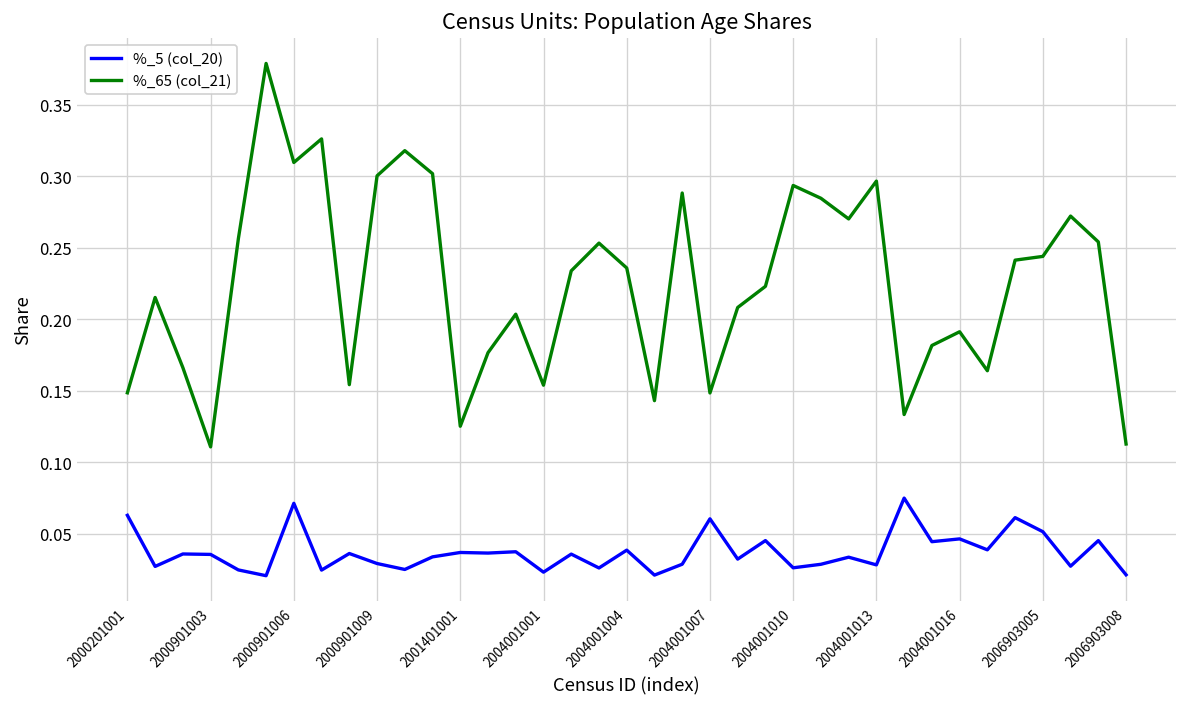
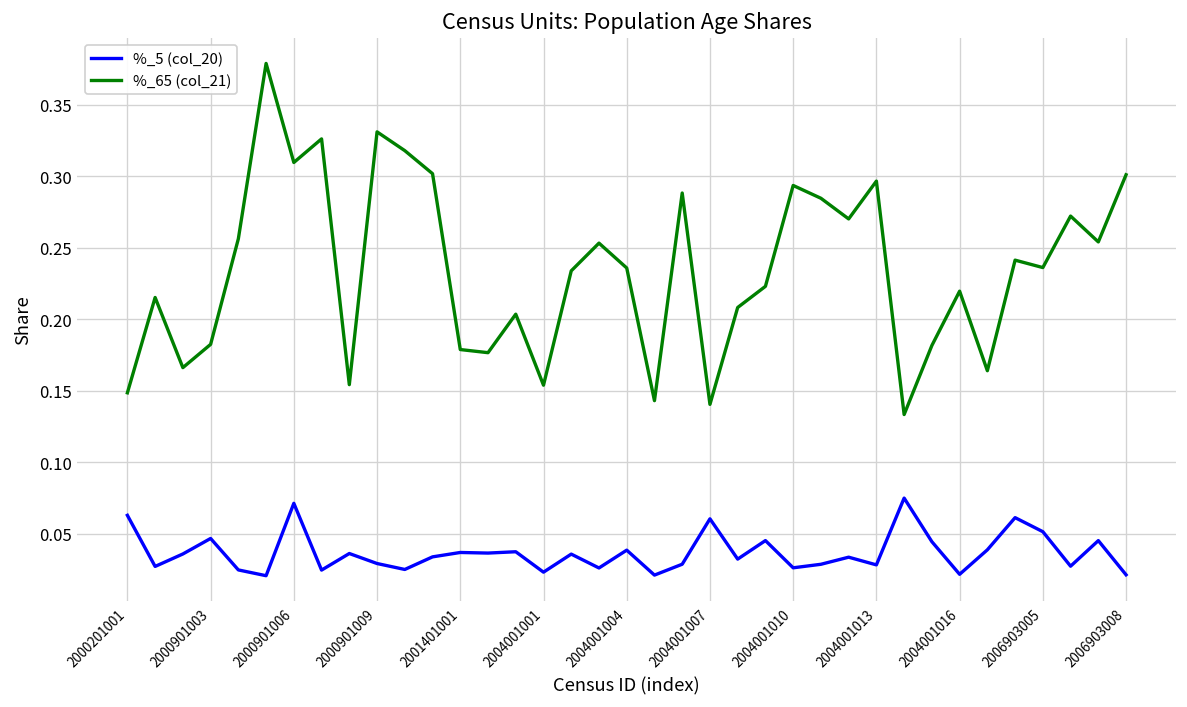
%_5 (col_20), 2000901003: 0.036 -> 0.047
%_65 (col_21), 2000901003: 0.111 -> 0.182
%_65 (col_21), 2000901009: 0.300 -> 0.331
%_65 (col_21), 2001401001: 0.125 -> 0.179
%_65 (col_21), 2004001007: 0.148 -> 0.140
%_5 (col_20), 2004001016: 0.046 -> 0.022
%_65 (col_21), 2004001016: 0.191 -> 0.220
%_65 (col_21), 2006903005: 0.244 -> 0.236
%_65 (col_21), 2006903008: 0.113 -> 0.301
